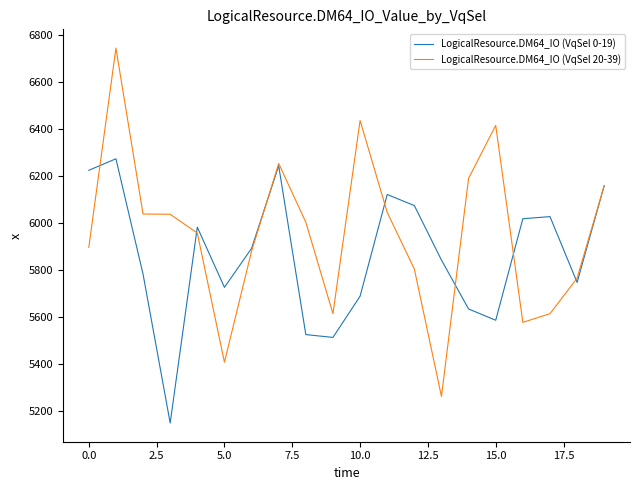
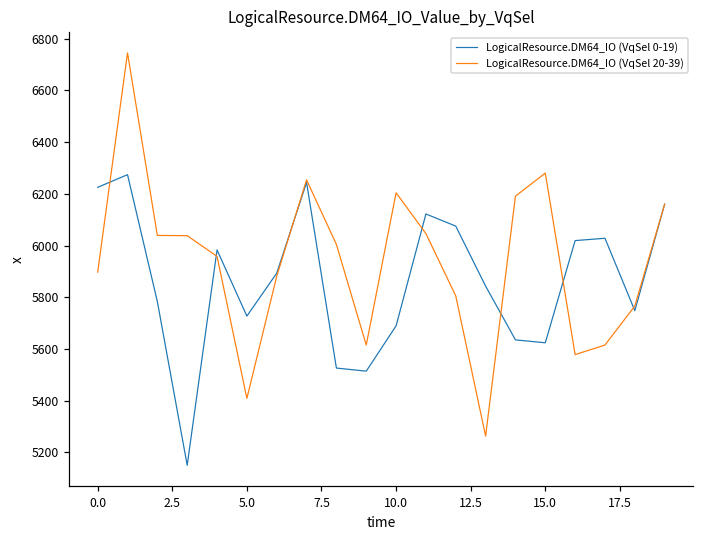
LogicalResource.DM64_IO (VqSel 20-39), 10.0: 6440 -> 6200
LogicalResource.DM64_IO (VqSel 0-19), 15.0: 5590 -> 5620
LogicalResource.DM64_IO (VqSel 20-39), 15.0: 6420 -> 6280
